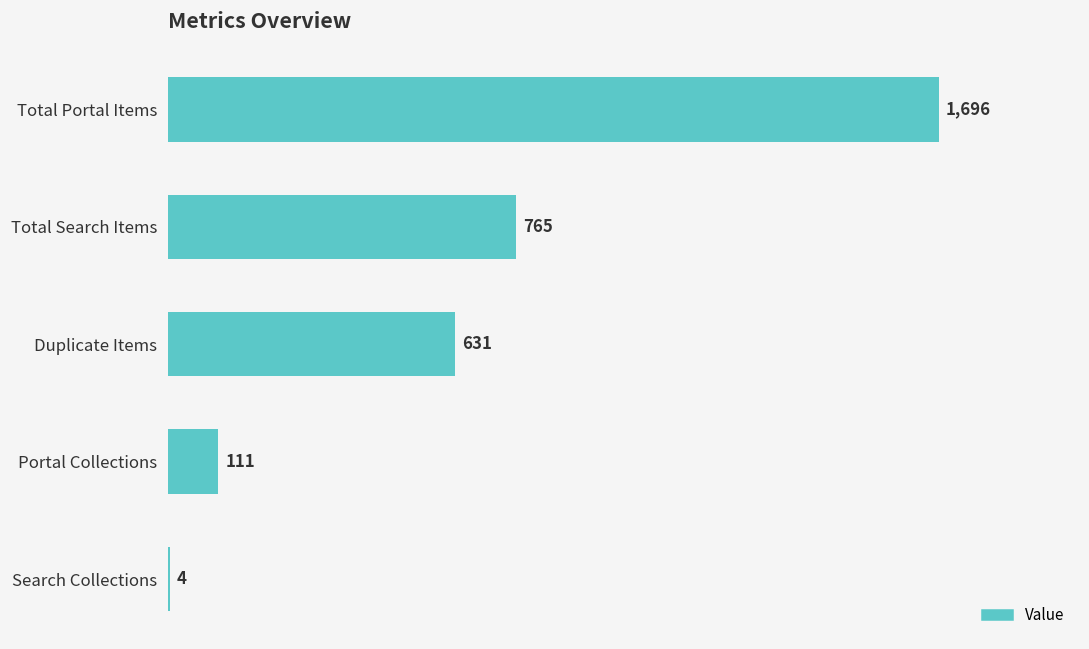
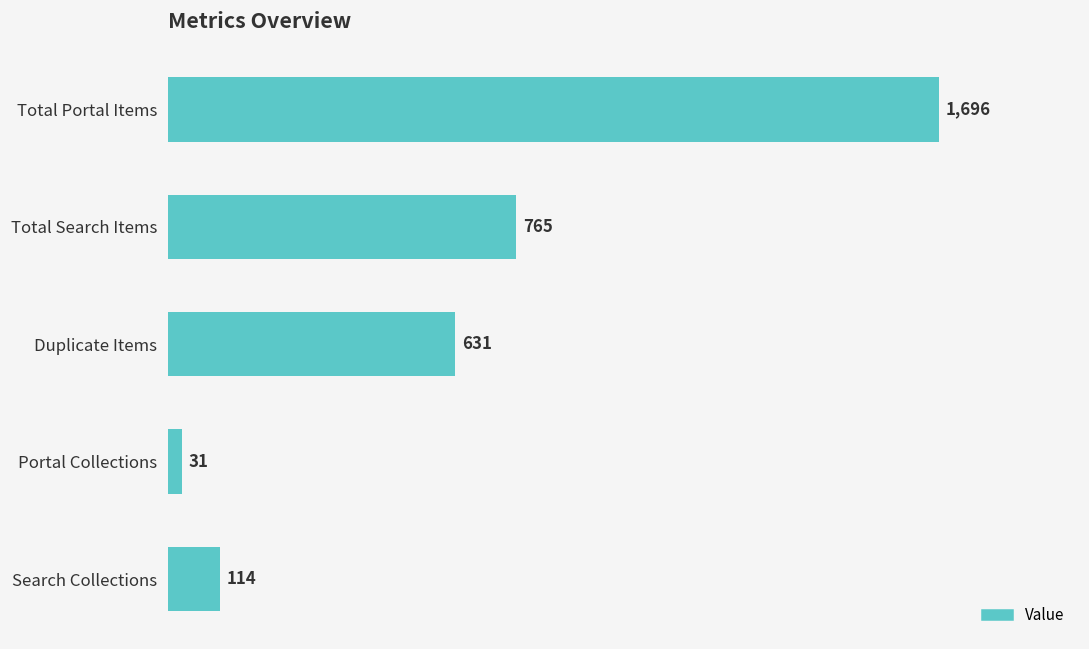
Portal Collections: 111 -> 31
Search Collections: 4 -> 114
